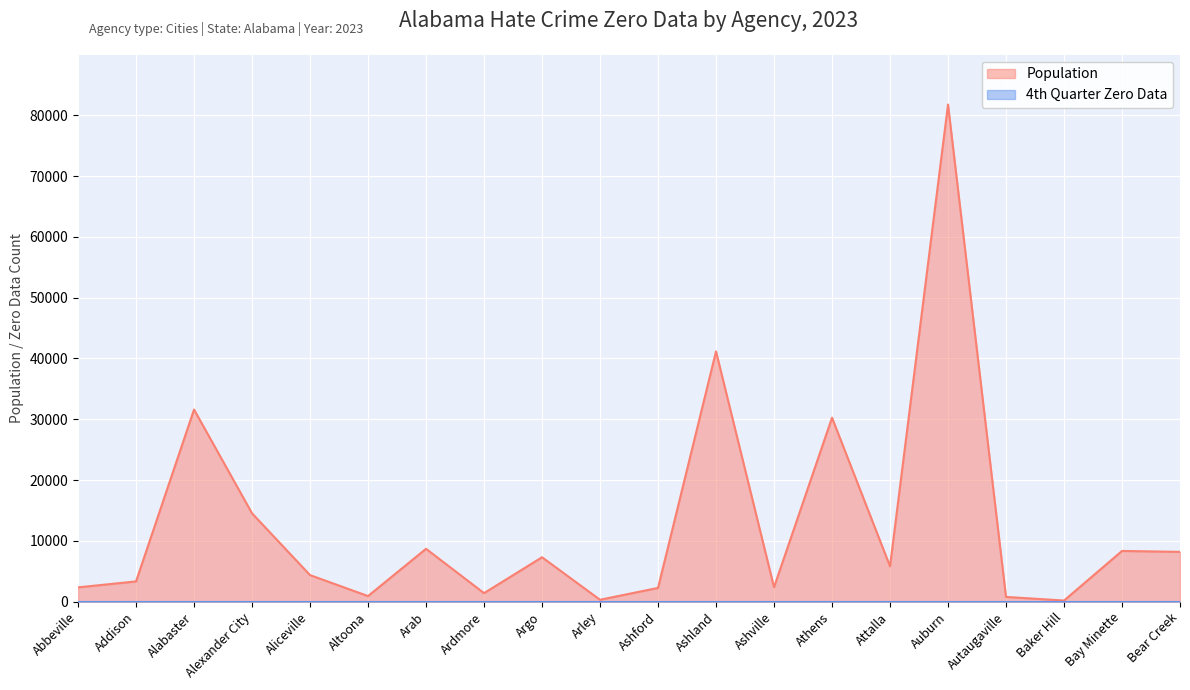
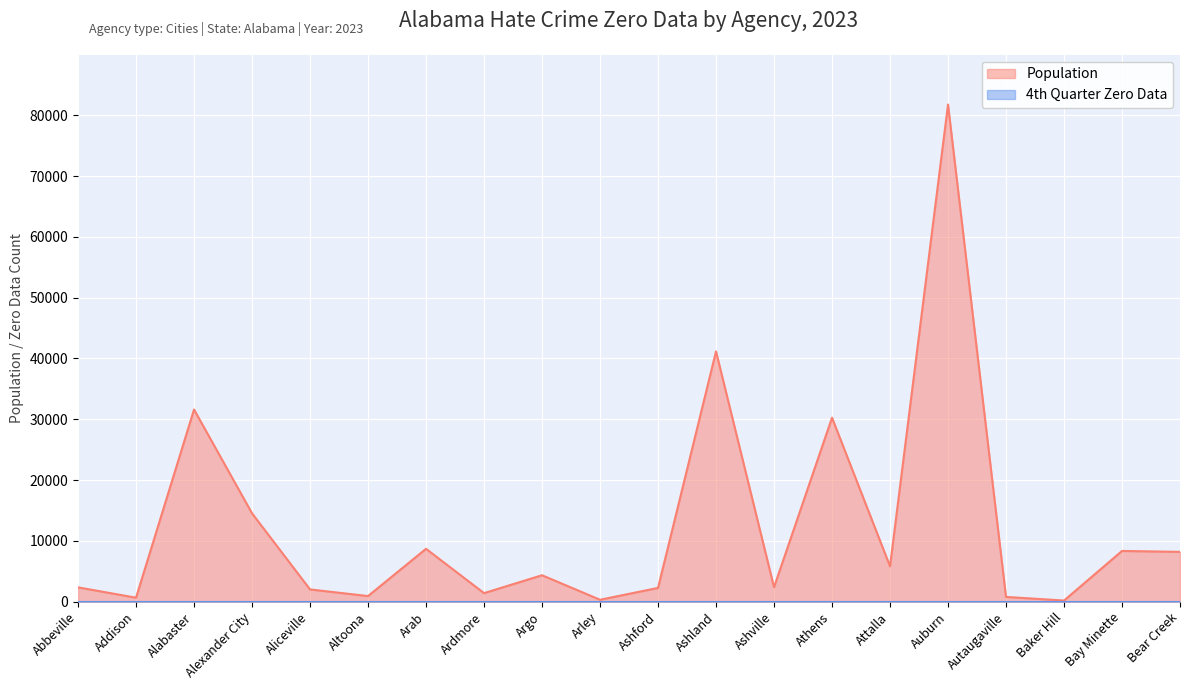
Population, Addison: 3000 -> 1000
Population, Aliceville: 4000 -> 2000
Population, Argo: 7000 -> 4000
